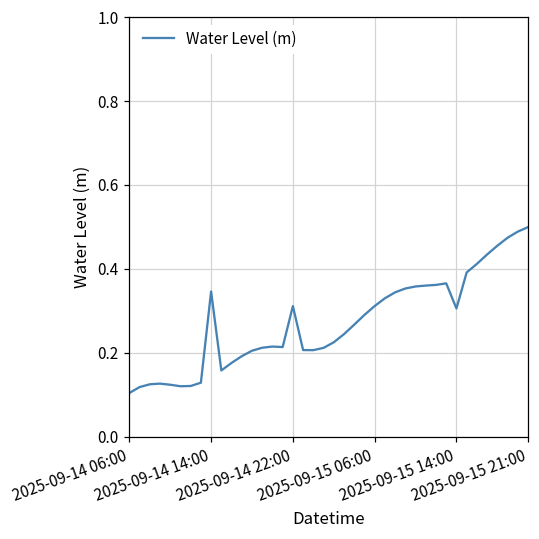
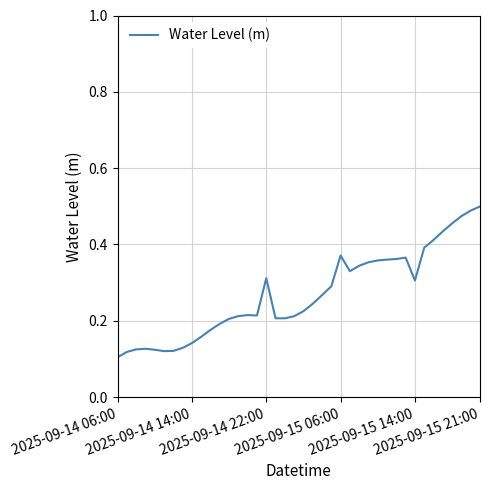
2025-09-14 14:00: 0.35 -> 0.14
2025-09-15 06:00: 0.31 -> 0.37
